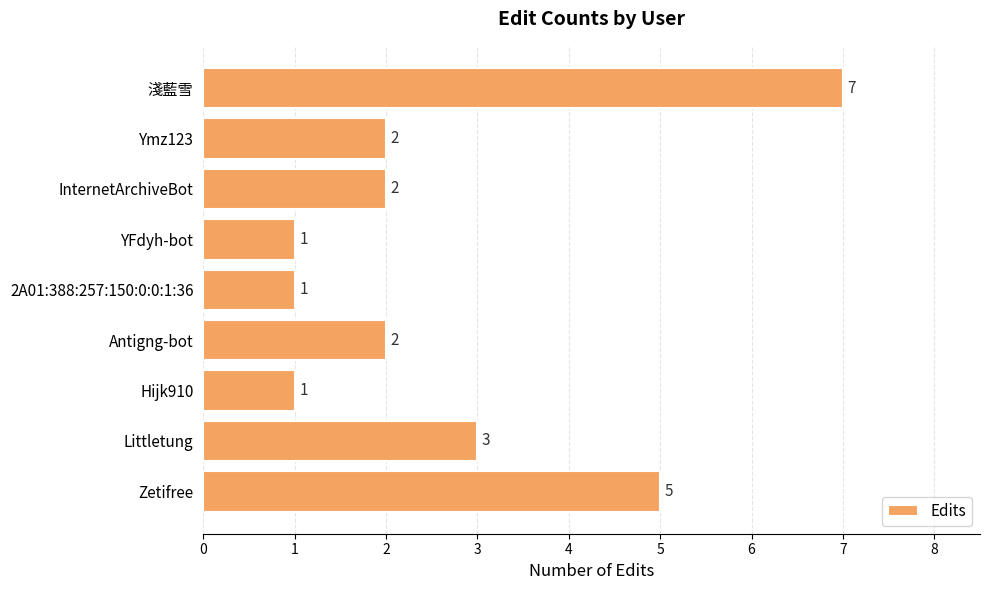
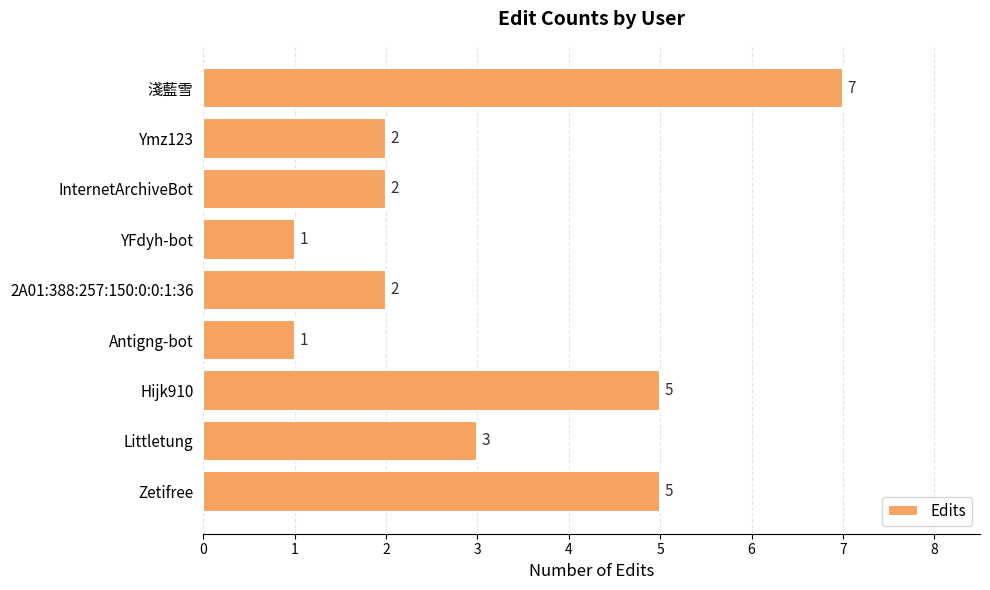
2A01:388:257:150:0:0:1:36: 1 -> 2
Antigng-bot: 2 -> 1
Hijk910: 1 -> 5
